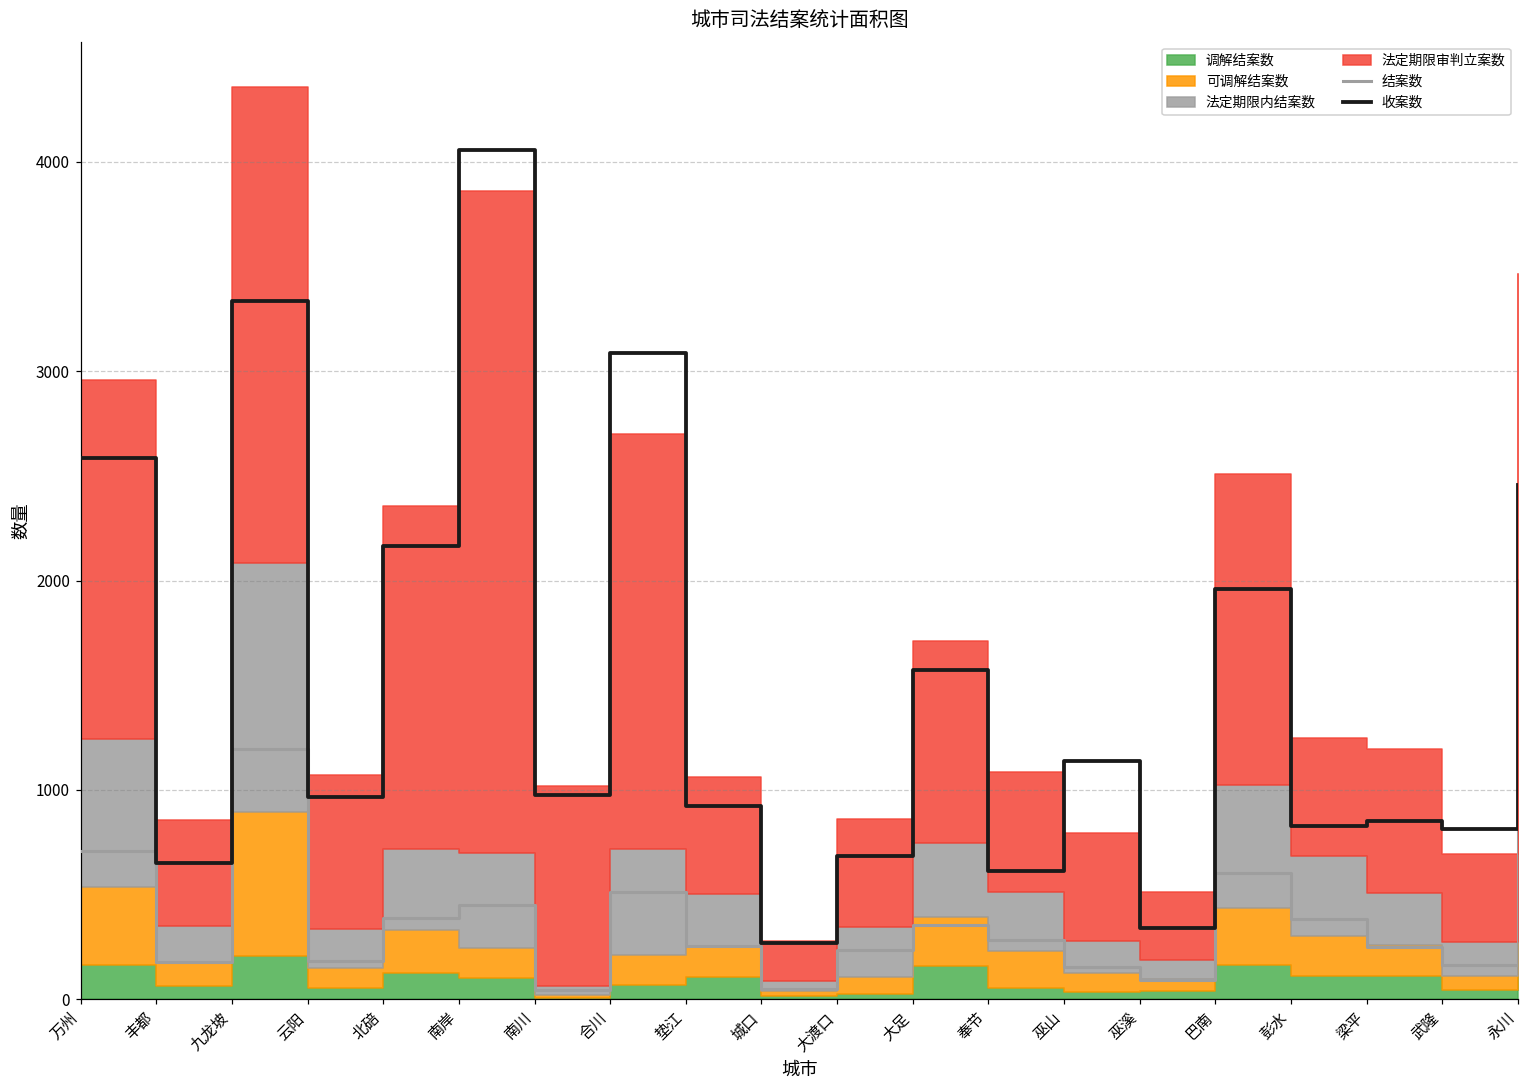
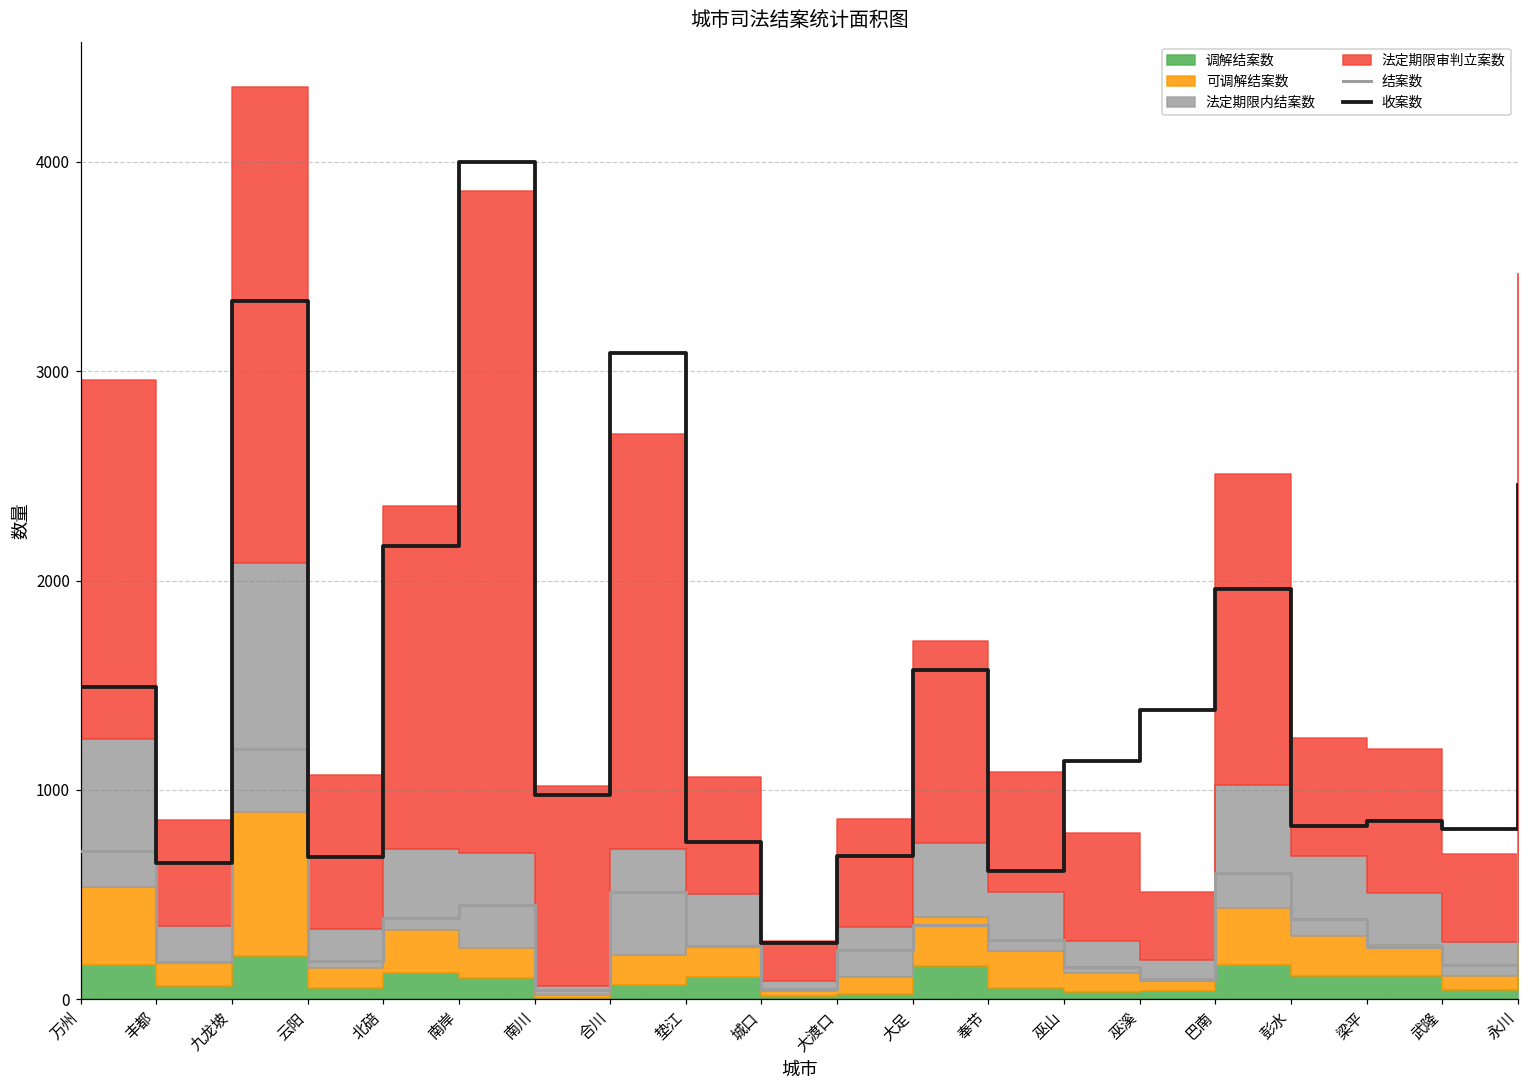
收案数, 万州: 2580 -> 1490
收案数, 云阳: 970 -> 680
收案数, 南岸: 4060 -> 4000
收案数, 垫江: 920 -> 750
收案数, 巫溪: 340 -> 1380
